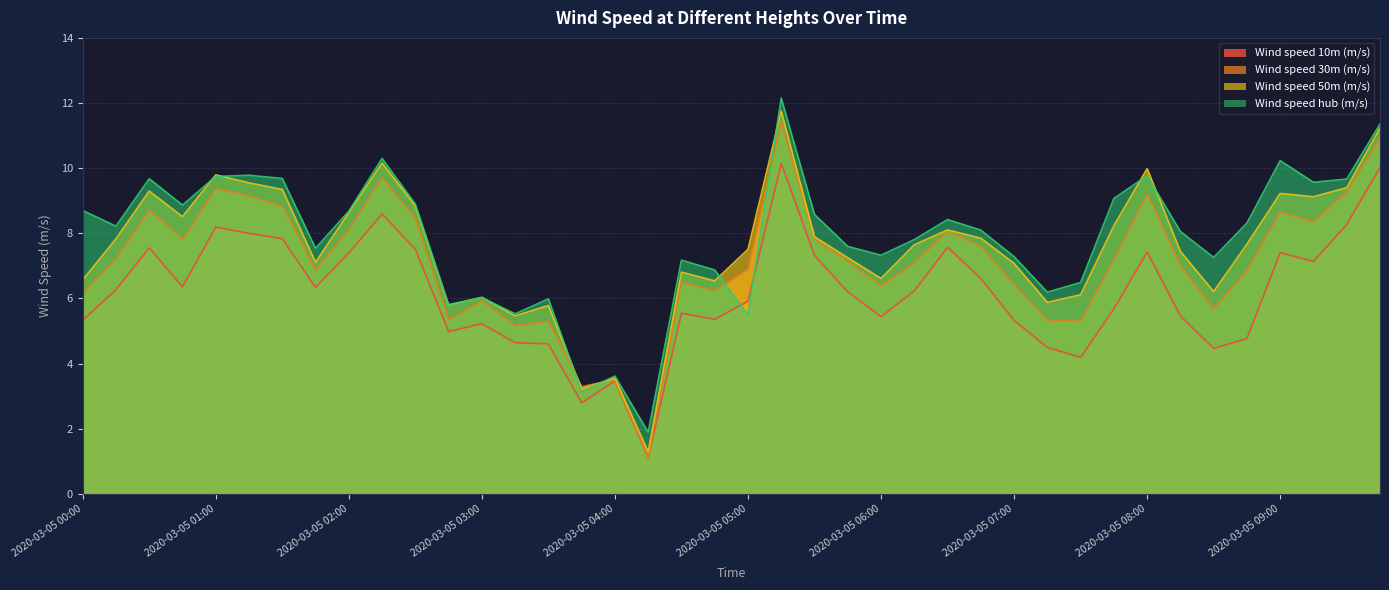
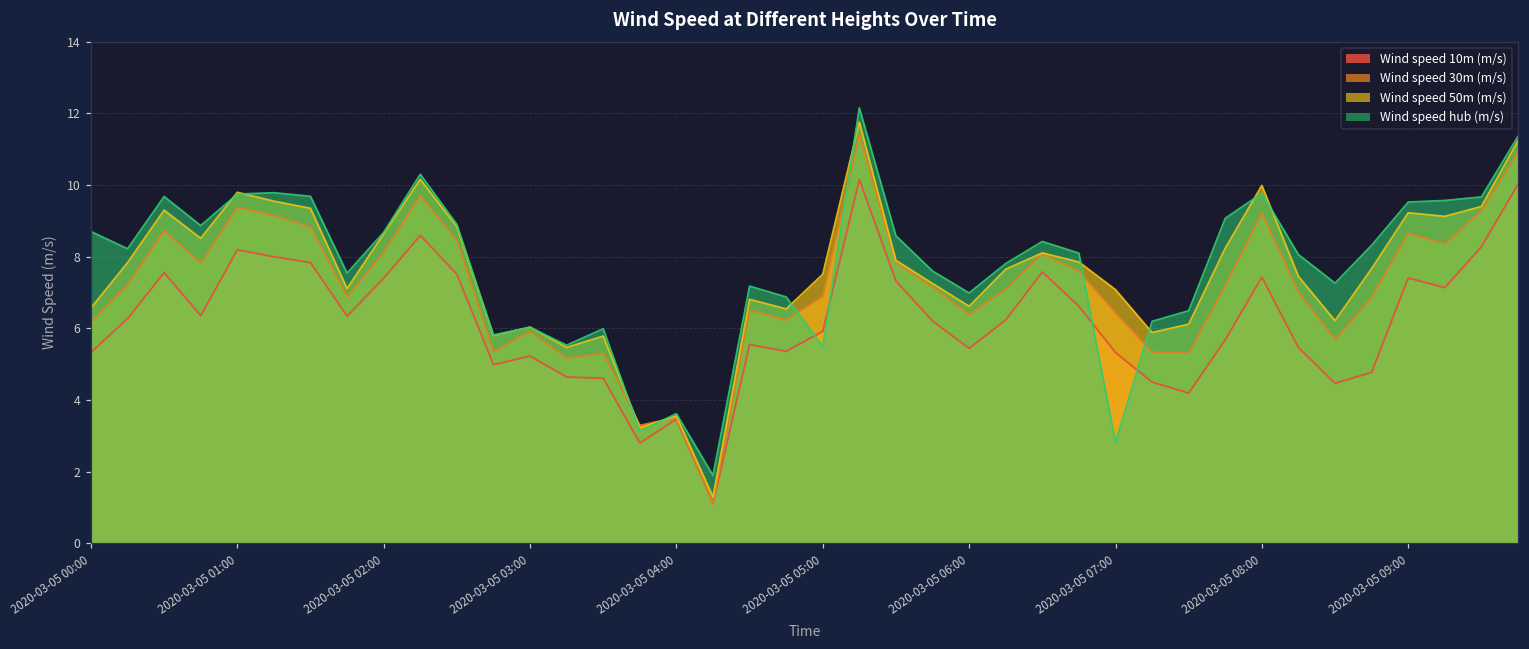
Wind speed hub (m/s), 2020-03-05 06:00: 7.3 -> 7.0
Wind speed hub (m/s), 2020-03-05 07:00: 7.3 -> 2.8
Wind speed hub (m/s), 2020-03-05 09:00: 10.2 -> 9.5
